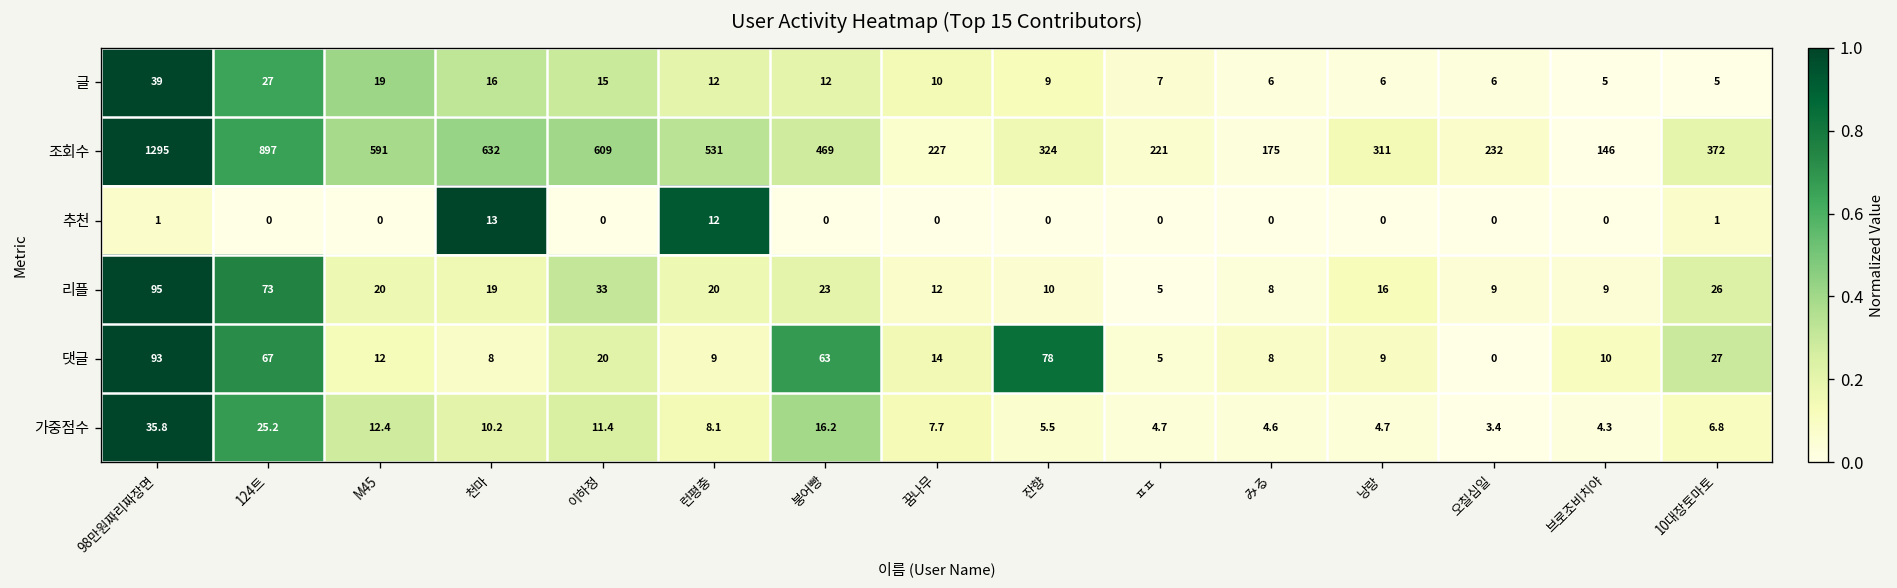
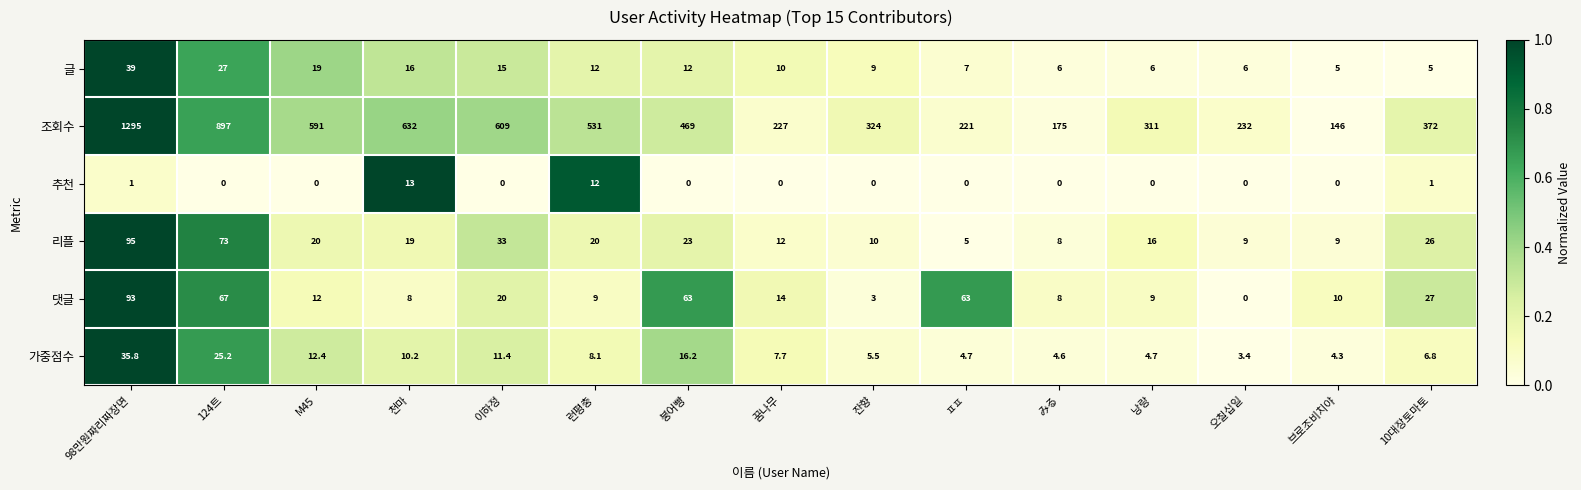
댓글, 잔향: 78 -> 3
댓글, ㅍㅍ: 5 -> 63
